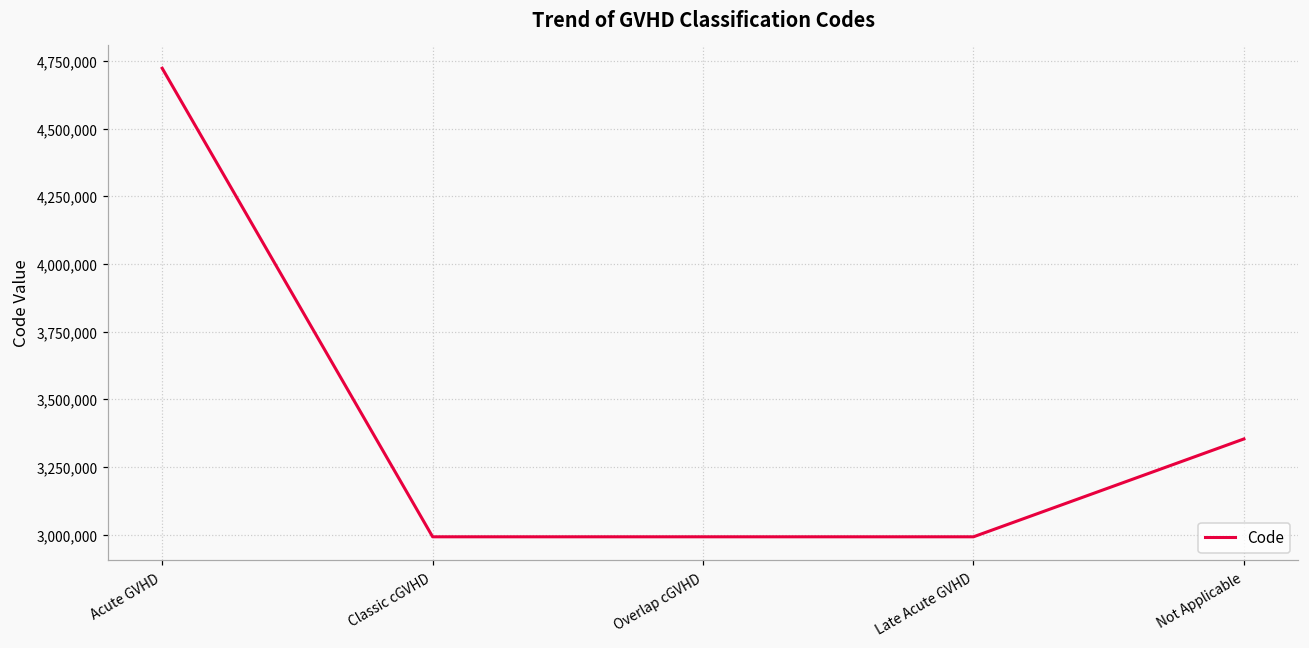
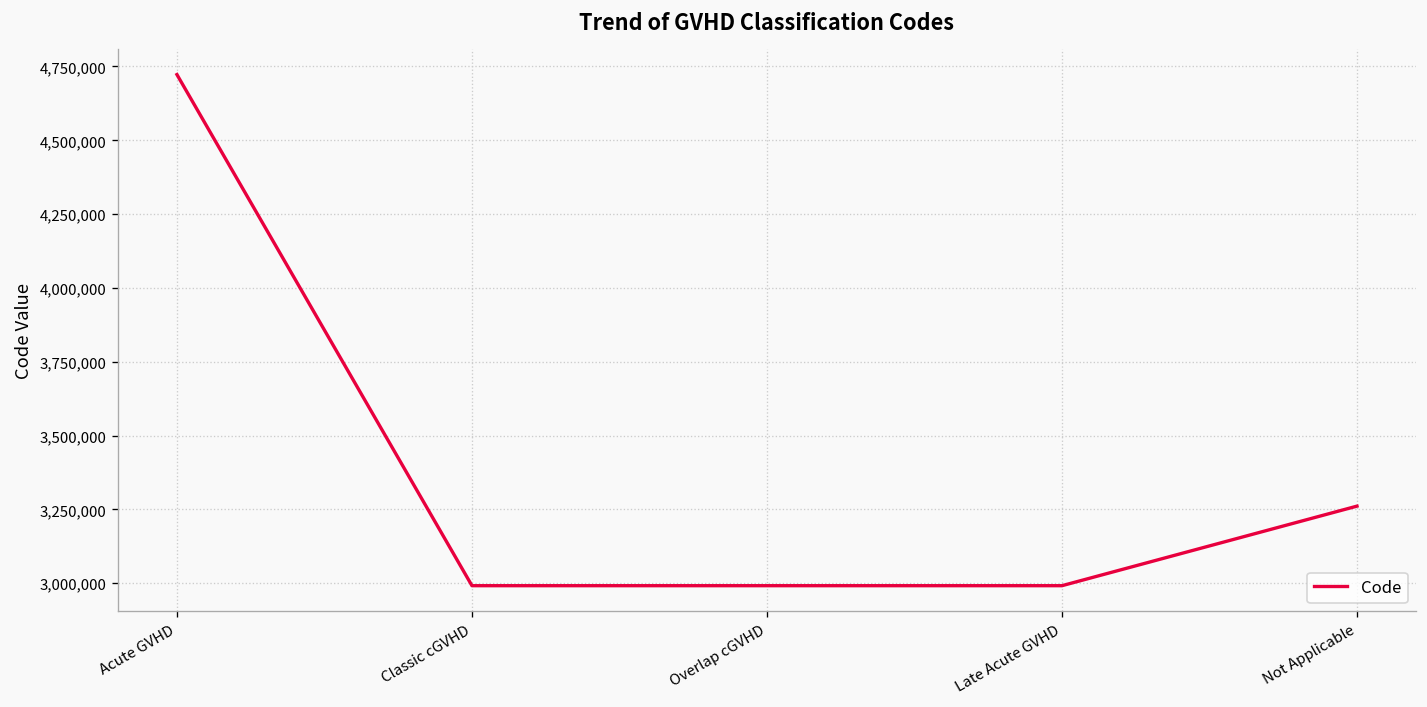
Not Applicable: 3,350,000 -> 3,260,000
